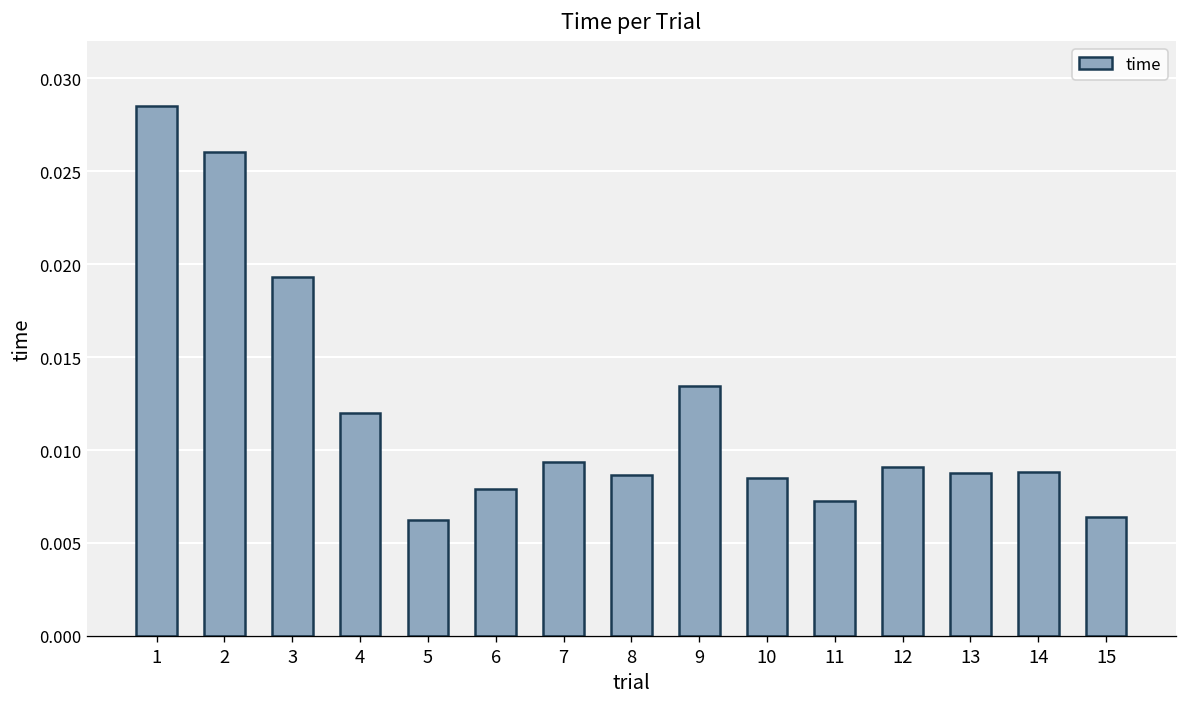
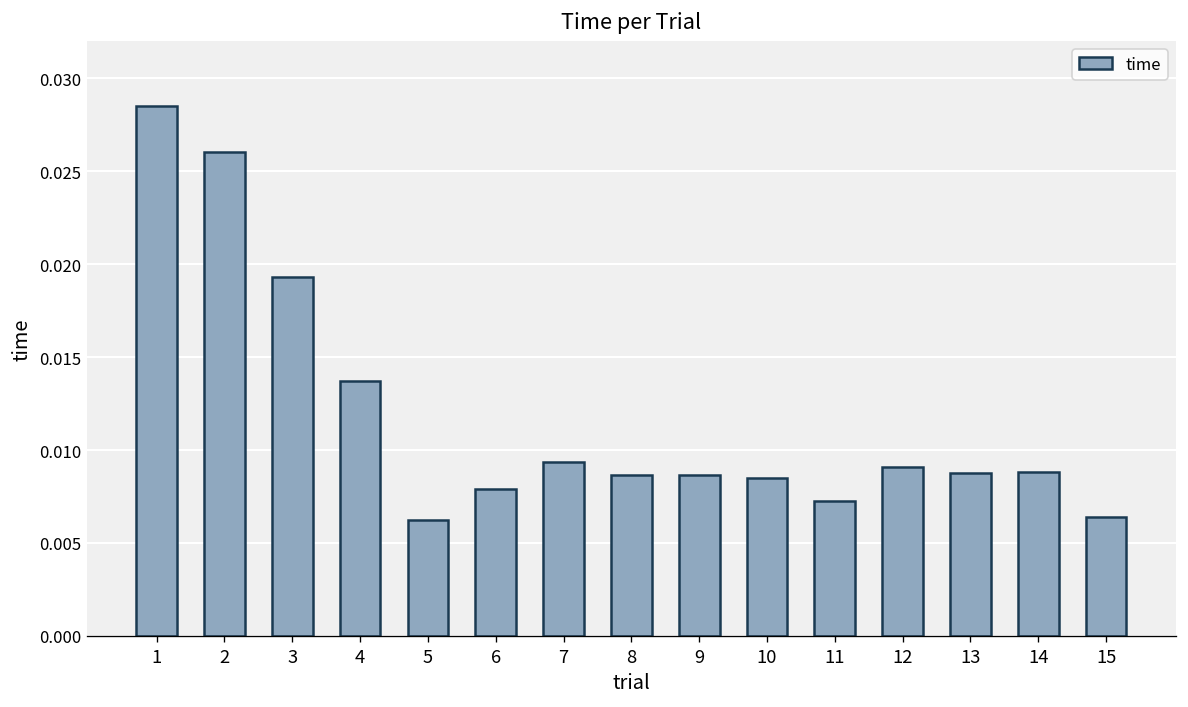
4: 0.0120 -> 0.0137
9: 0.0134 -> 0.0086
